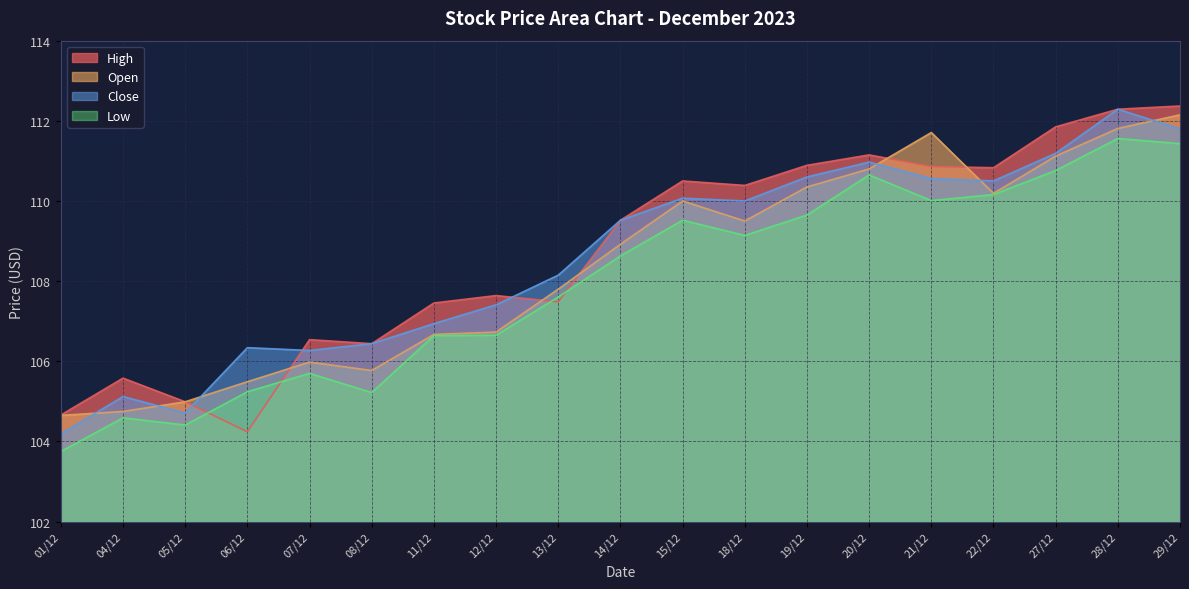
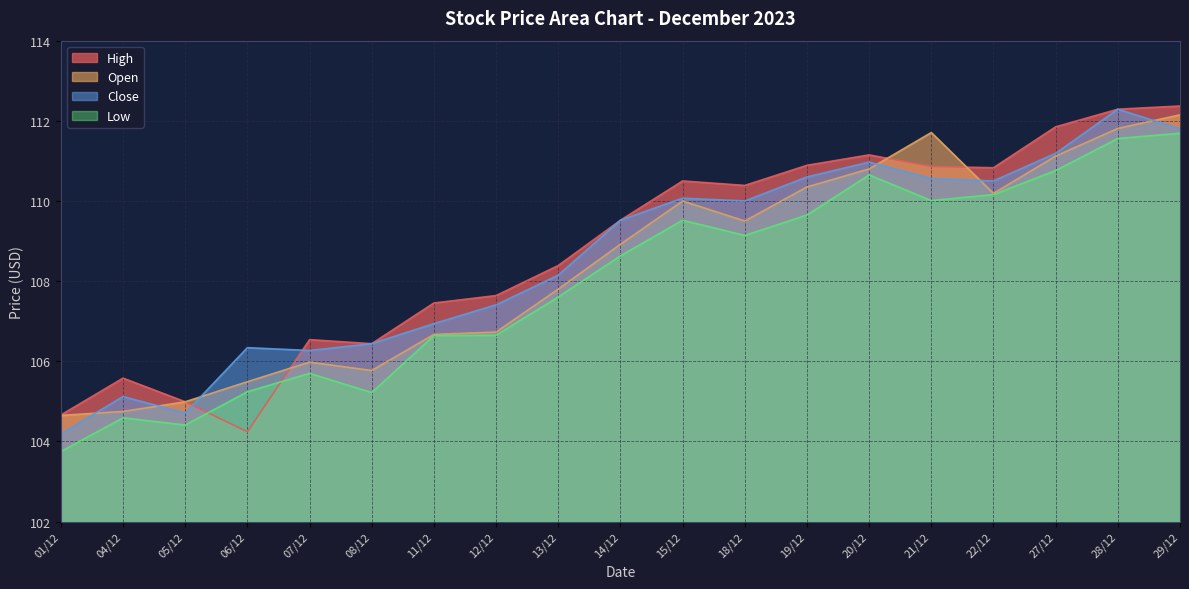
High, 13/12: 107.5 -> 108.4
Low, 29/12: 111.4 -> 111.7
